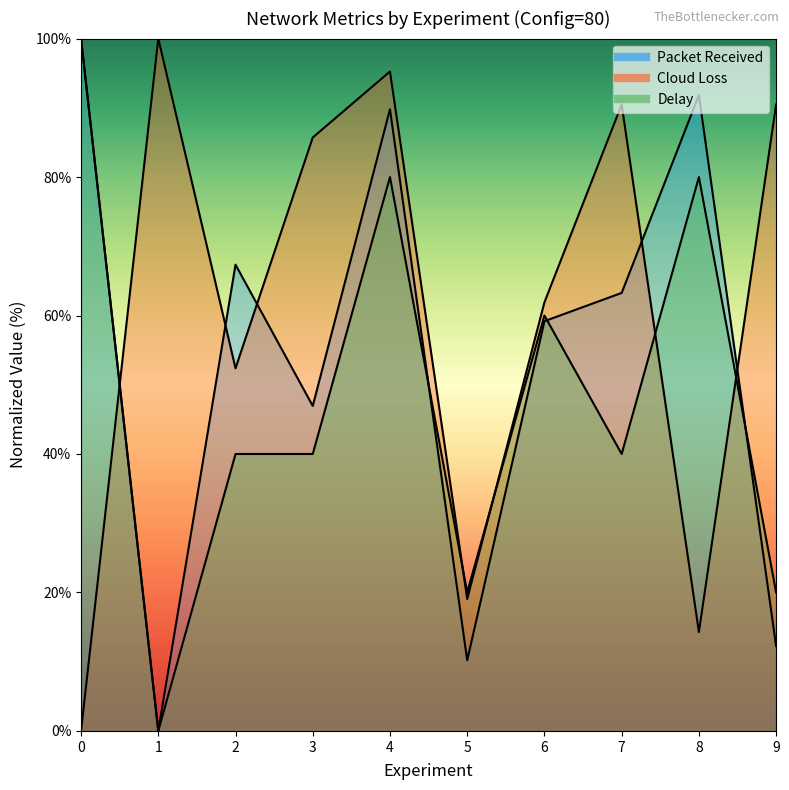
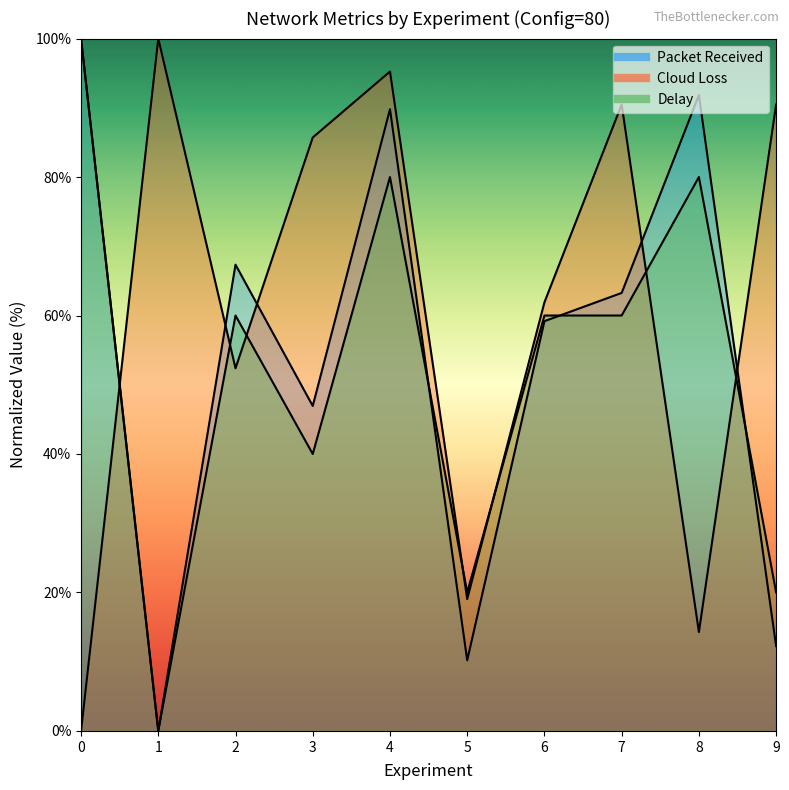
Delay, 2: 40% -> 60%
Delay, 7: 40% -> 60%
